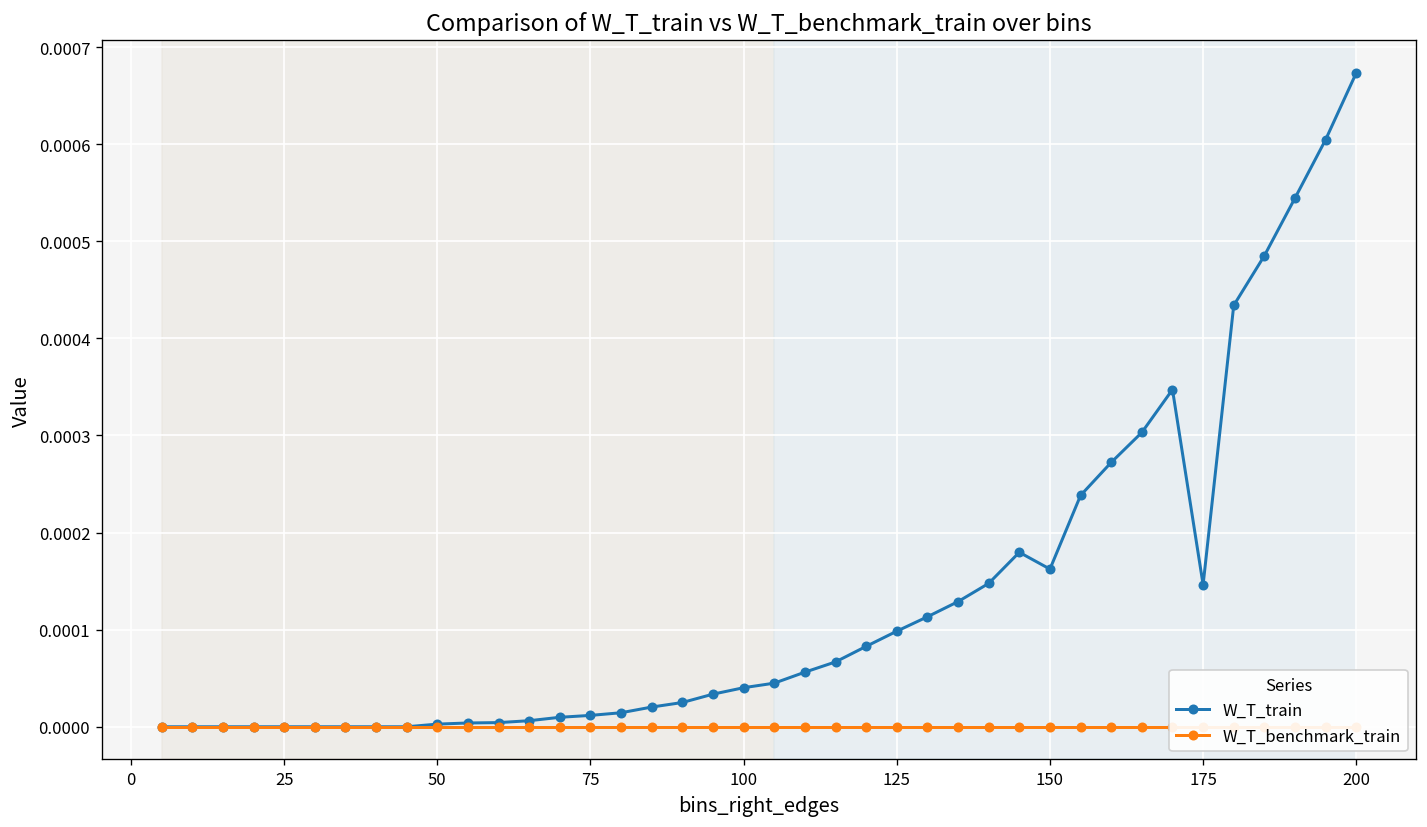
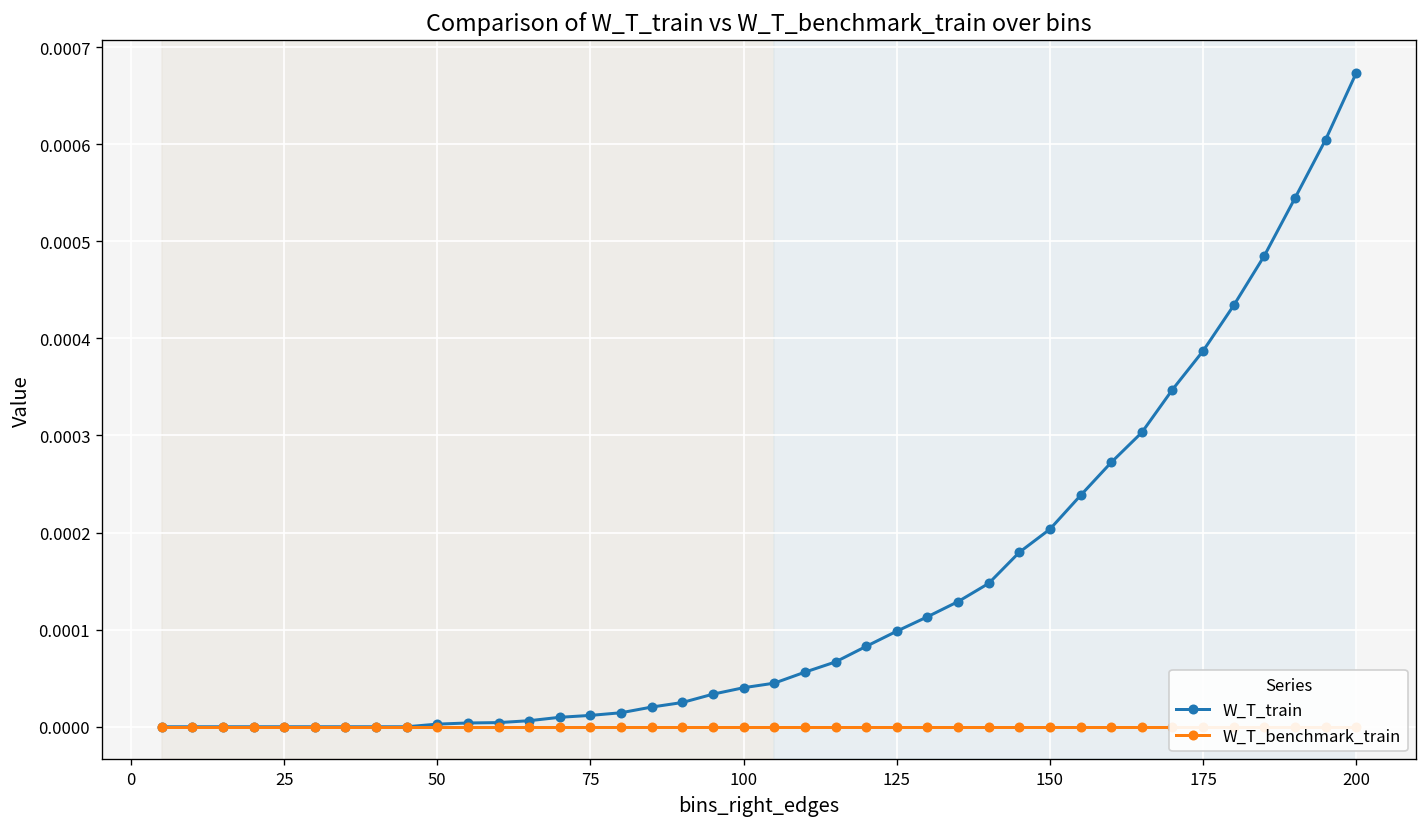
W_T_train, 150: 0.00016 -> 0.00020
W_T_train, 175: 0.00015 -> 0.00039
